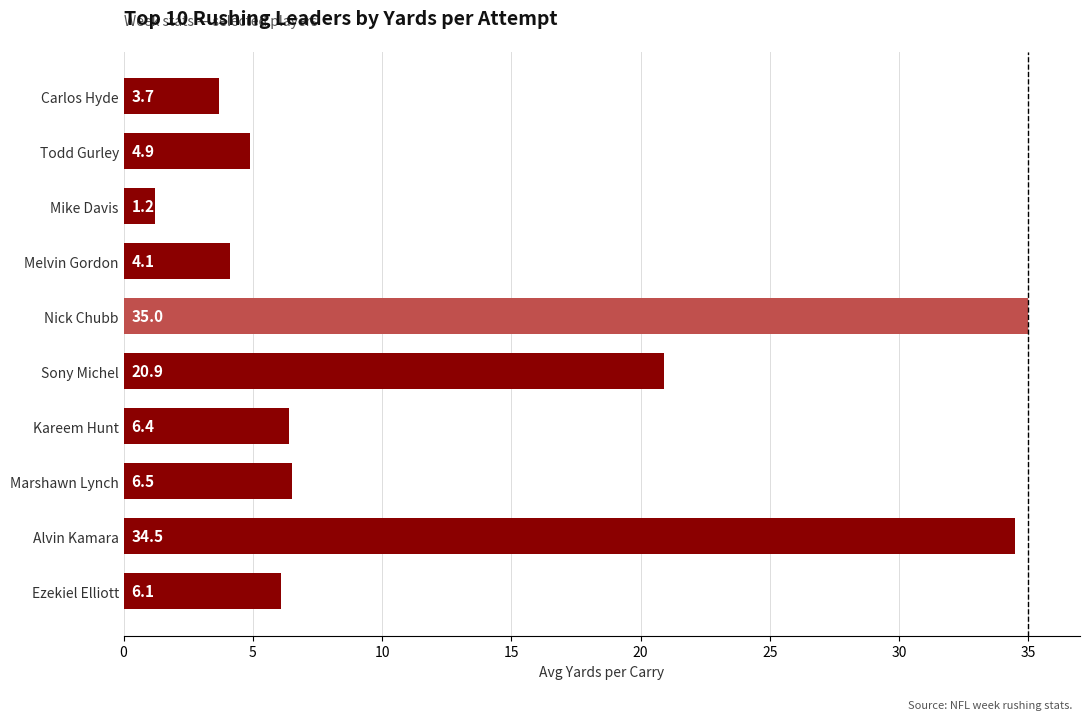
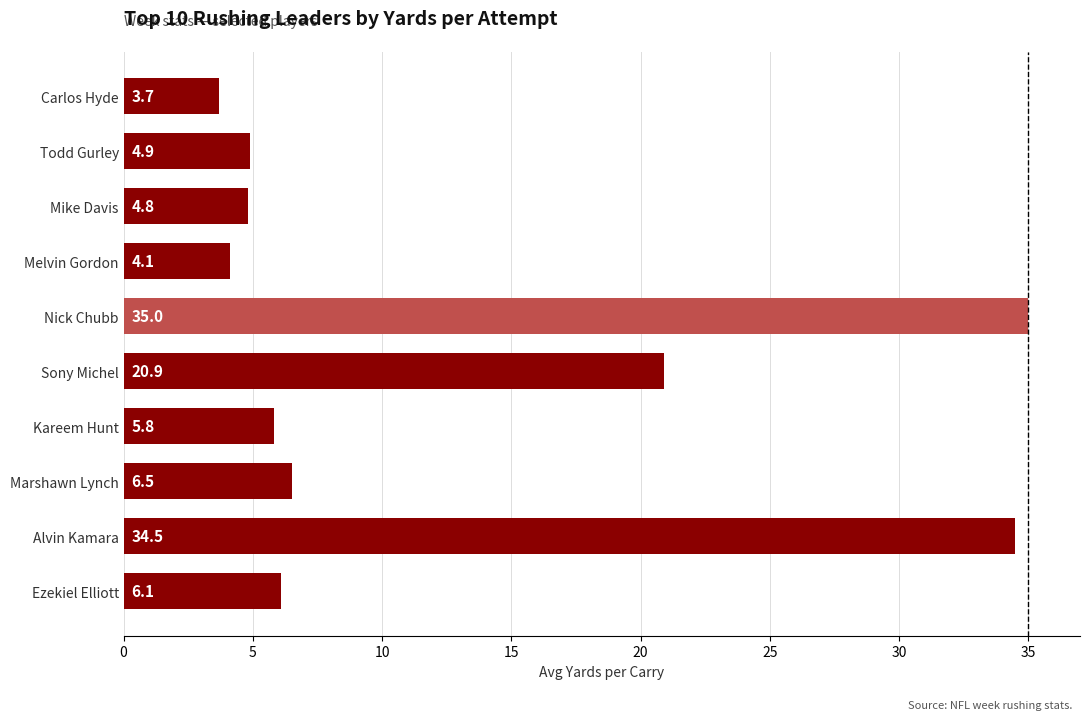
Mike Davis: 1.2 -> 4.8
Kareem Hunt: 6.4 -> 5.8
